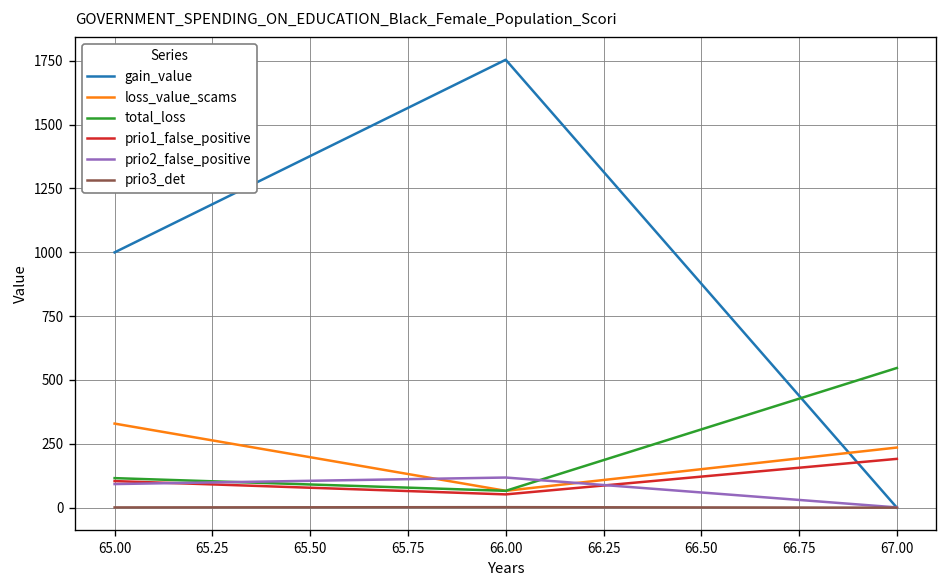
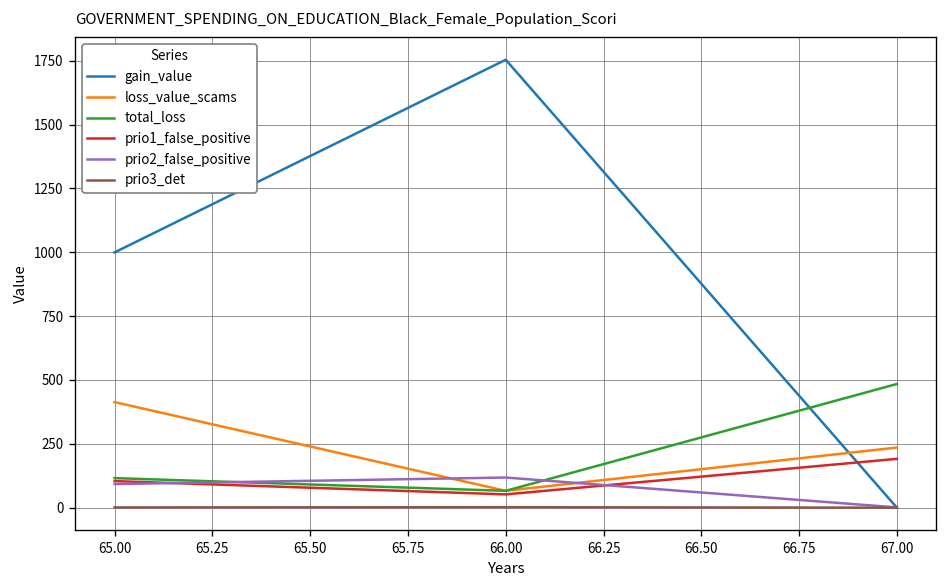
loss_value_scams, 65.00: 330 -> 410
total_loss, 67.00: 550 -> 480
